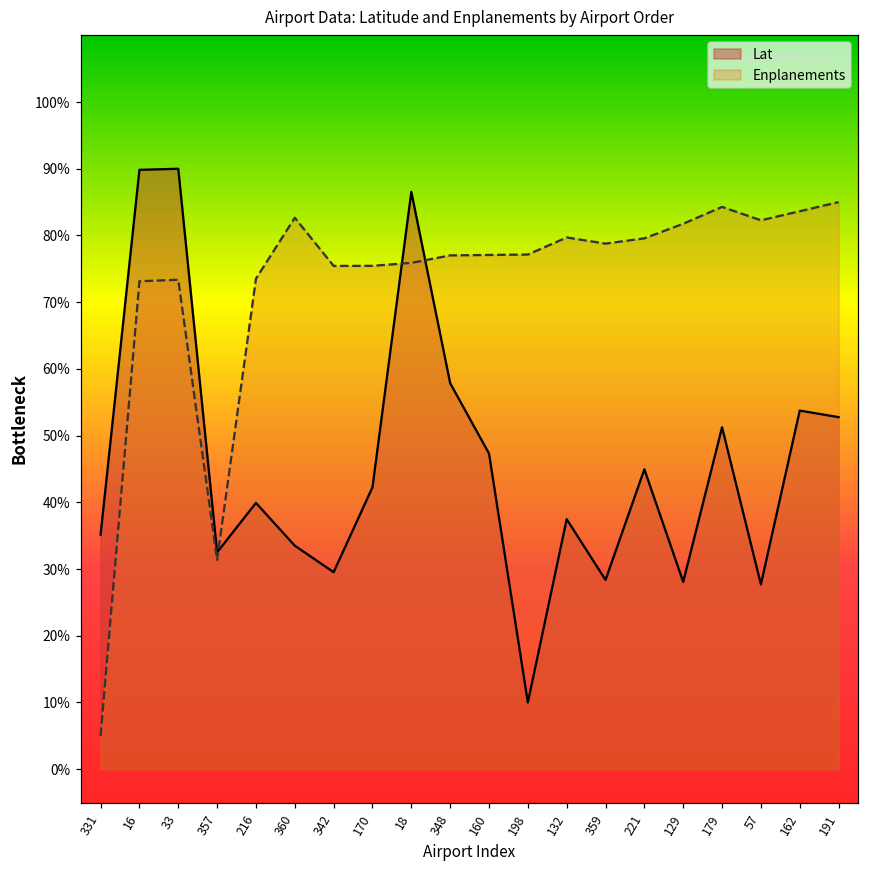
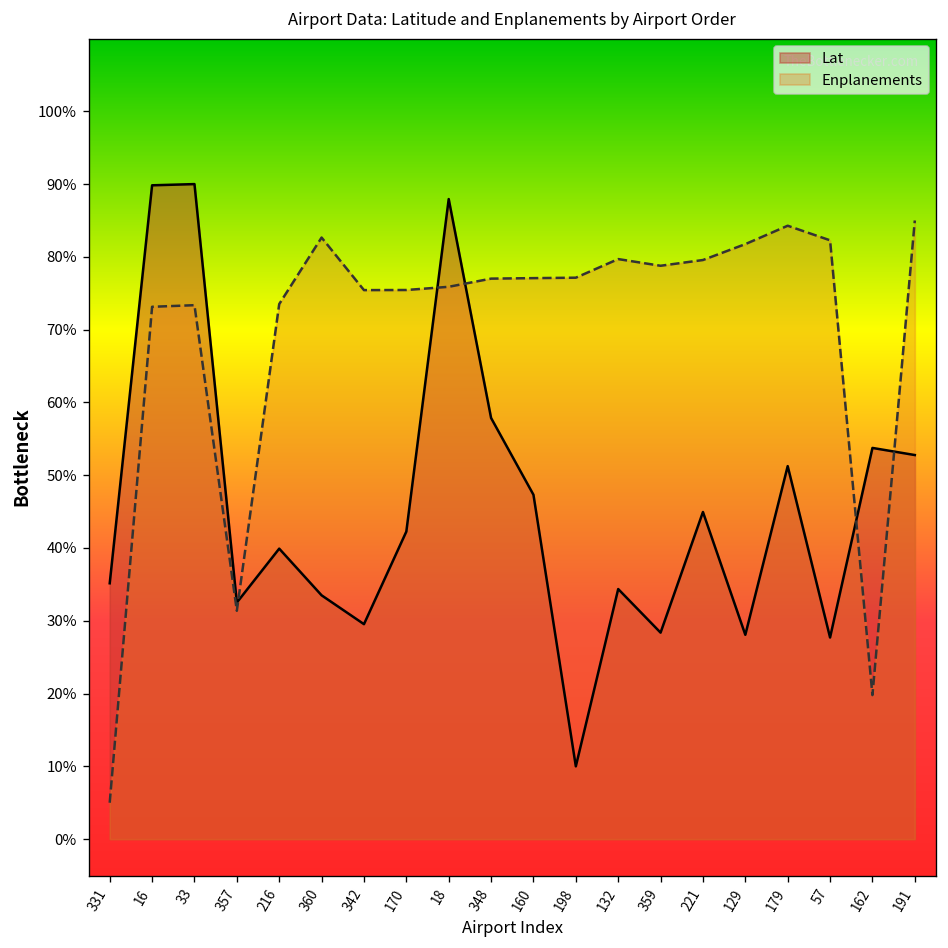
Lat, 18: 87% -> 88%
Lat, 132: 37% -> 34%
Enplanements, 162: 84% -> 20%
